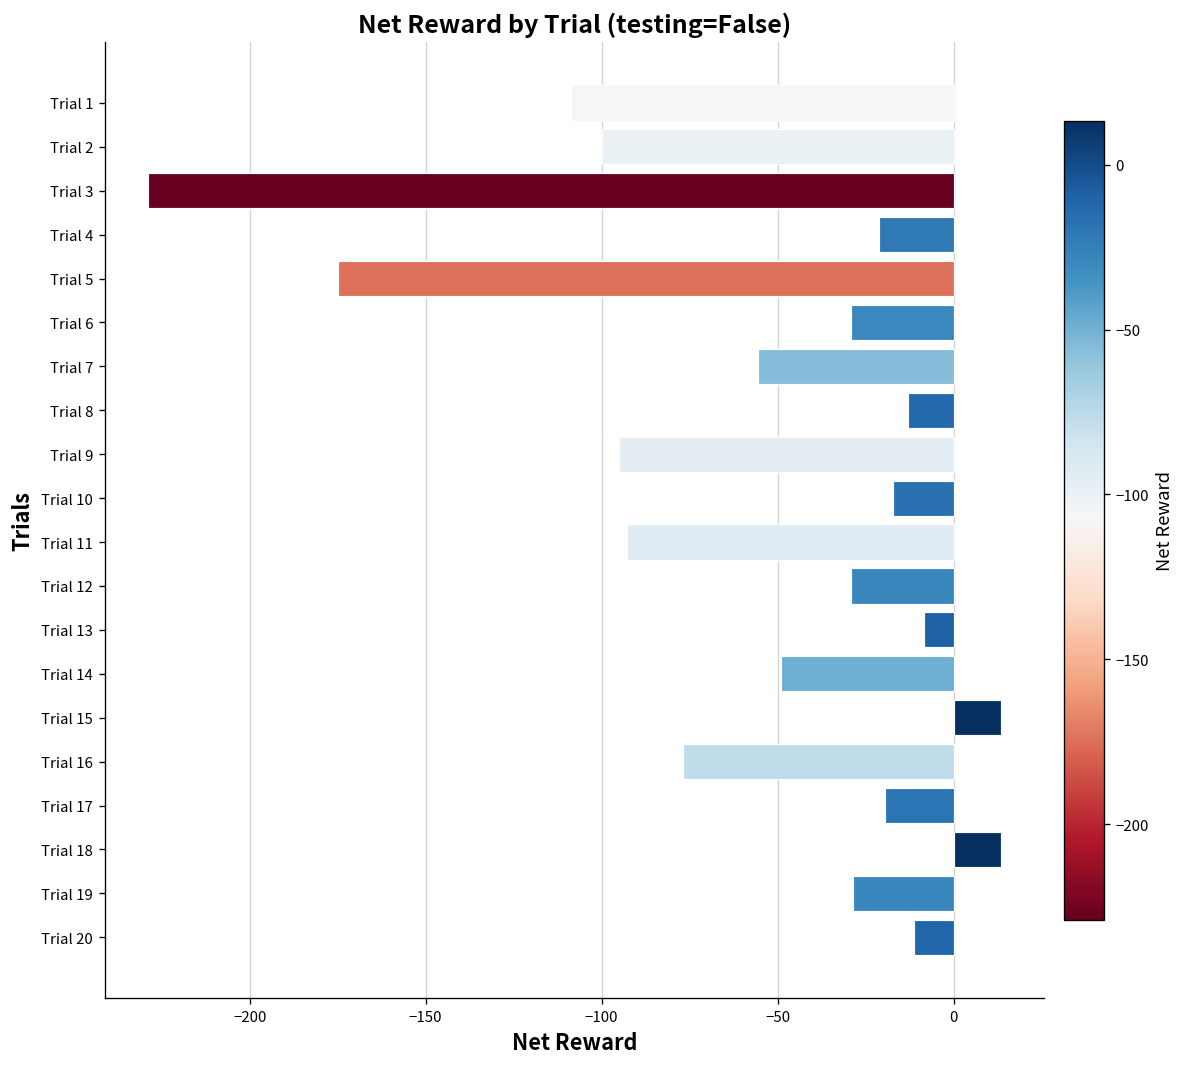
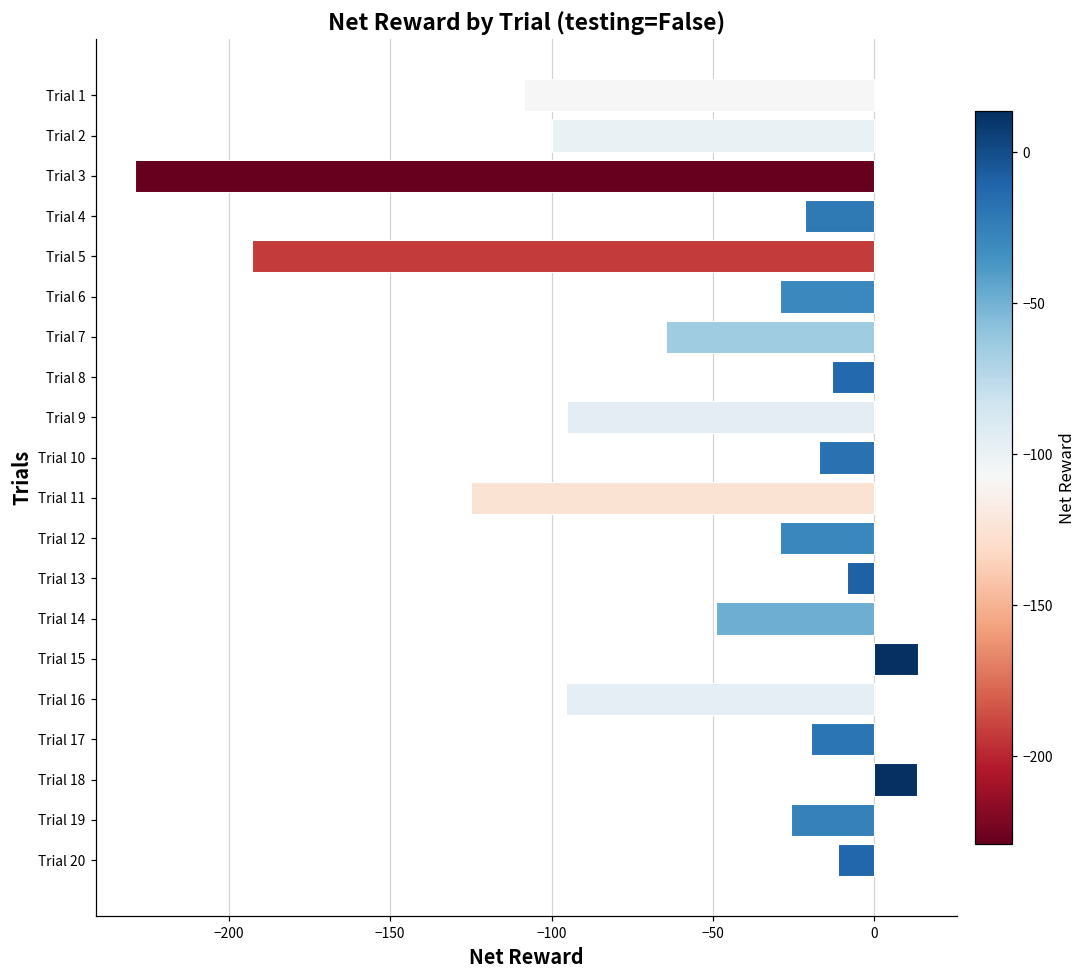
Trial 5: -175 -> -193
Trial 7: -56 -> -64
Trial 11: -93 -> -125
Trial 16: -77 -> -96
Trial 19: -29 -> -26
